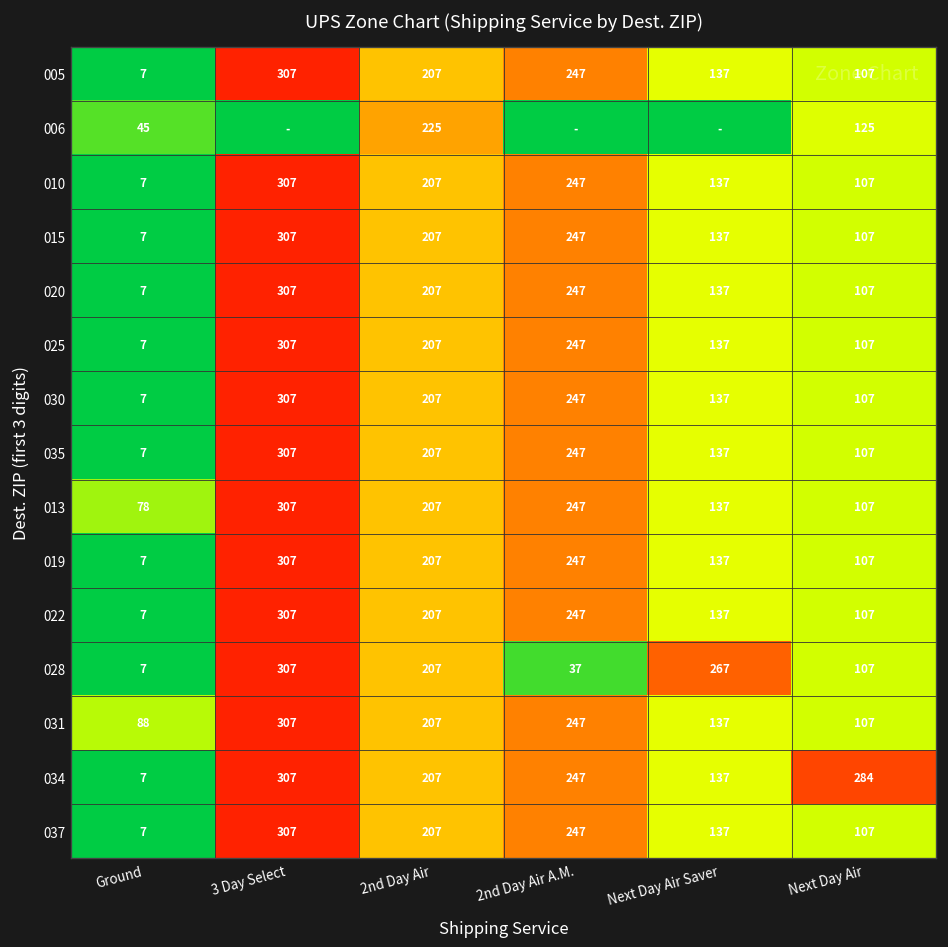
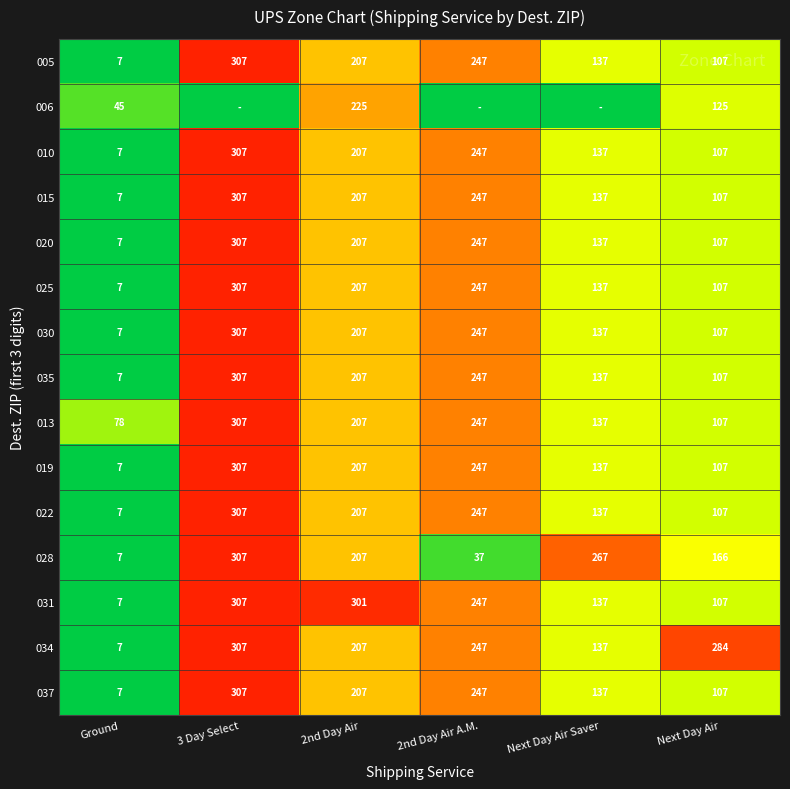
028, Next Day Air: 107 -> 166
031, Ground: 88 -> 7
031, 2nd Day Air: 207 -> 301
